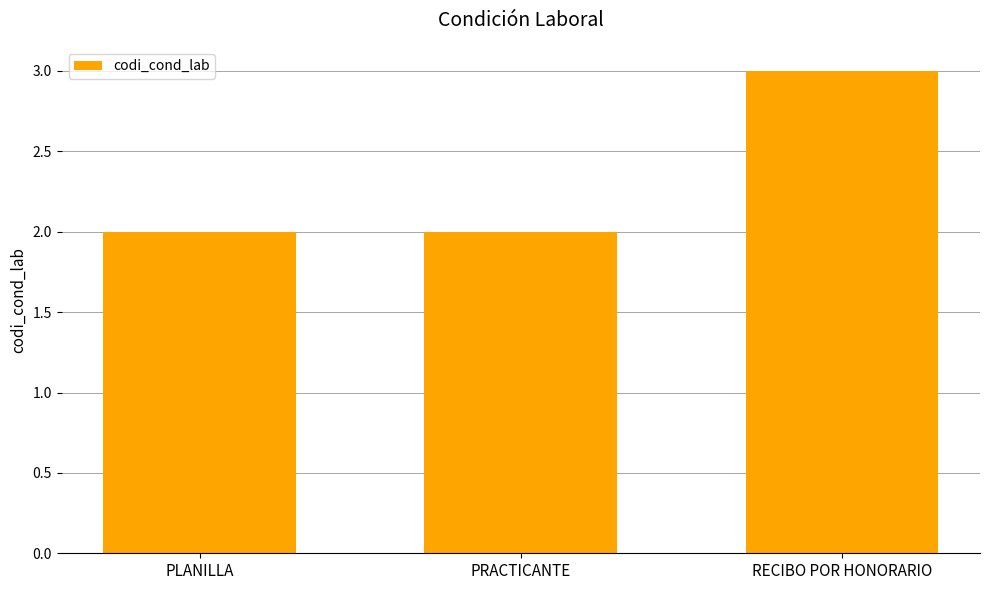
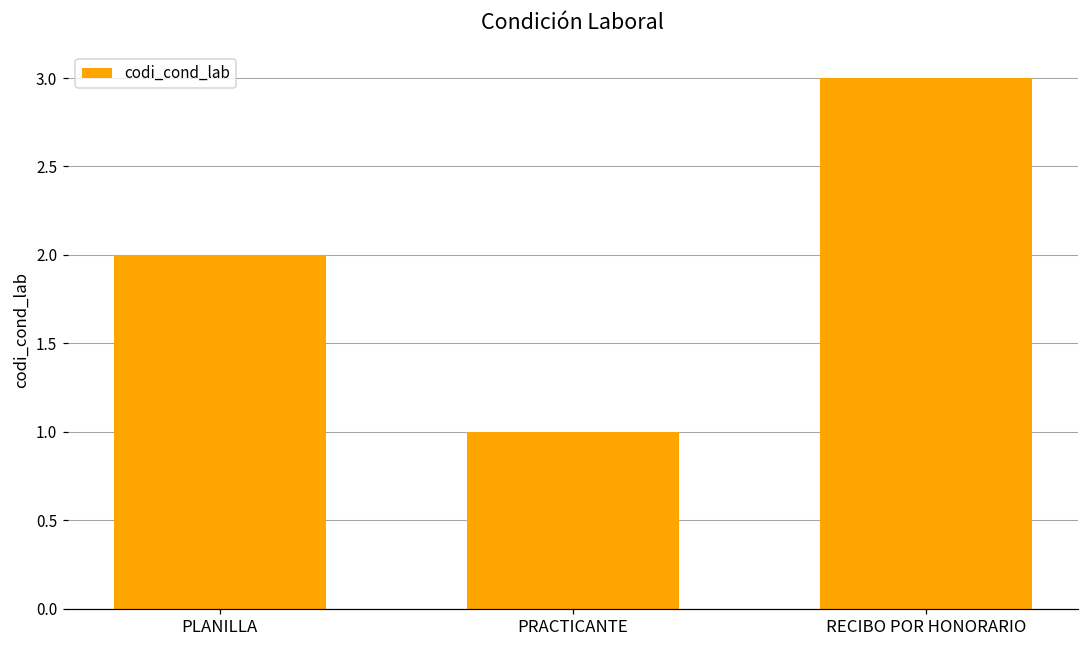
PRACTICANTE: 2 -> 1
